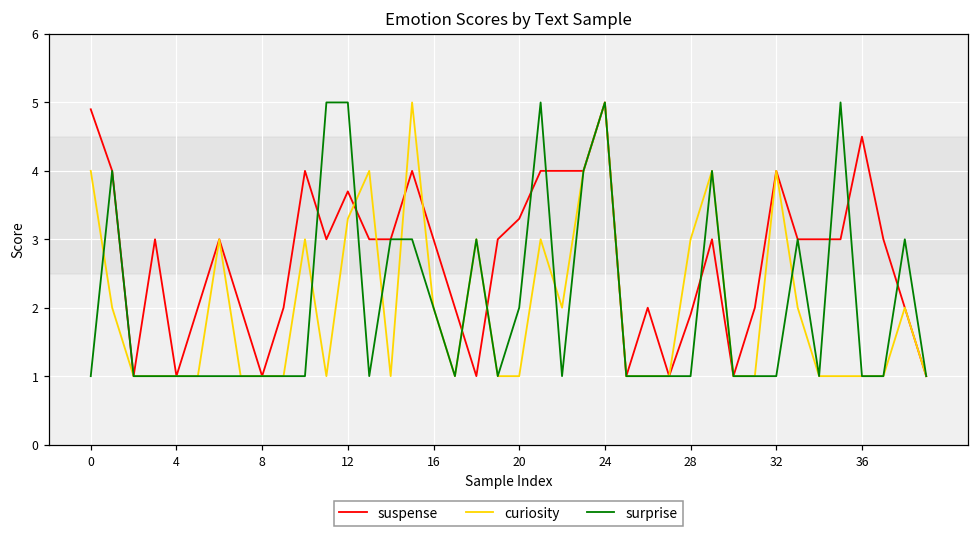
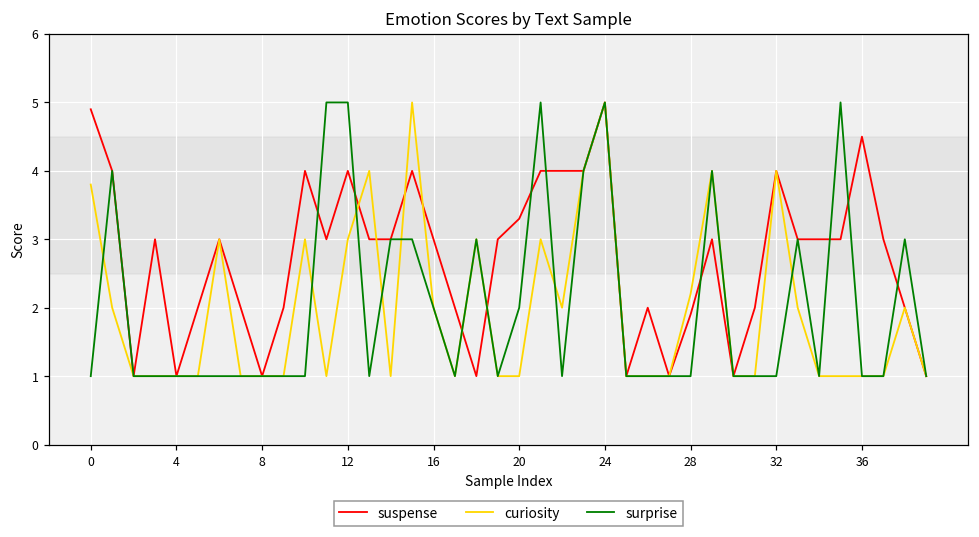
curiosity, 0: 4.0 -> 3.8
suspense, 12: 3.7 -> 4.0
curiosity, 12: 3.3 -> 3.0
curiosity, 28: 3.0 -> 2.2
